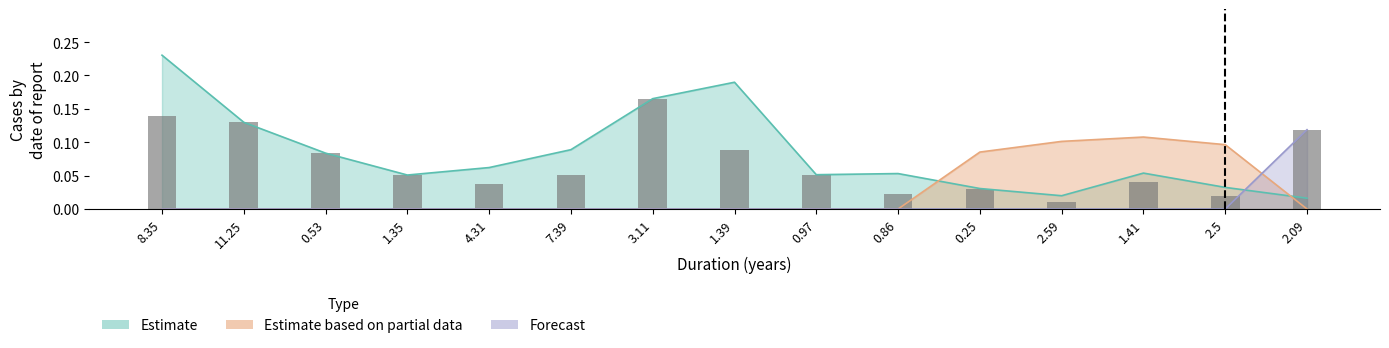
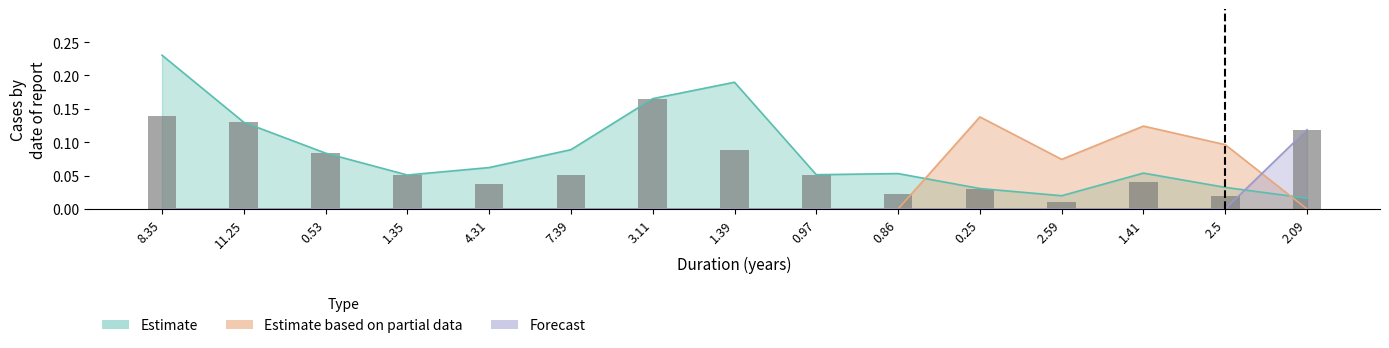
Estimate based on partial data, 0.25: 0.09 -> 0.14
Estimate based on partial data, 2.59: 0.10 -> 0.07
Estimate based on partial data, 1.41: 0.11 -> 0.12
